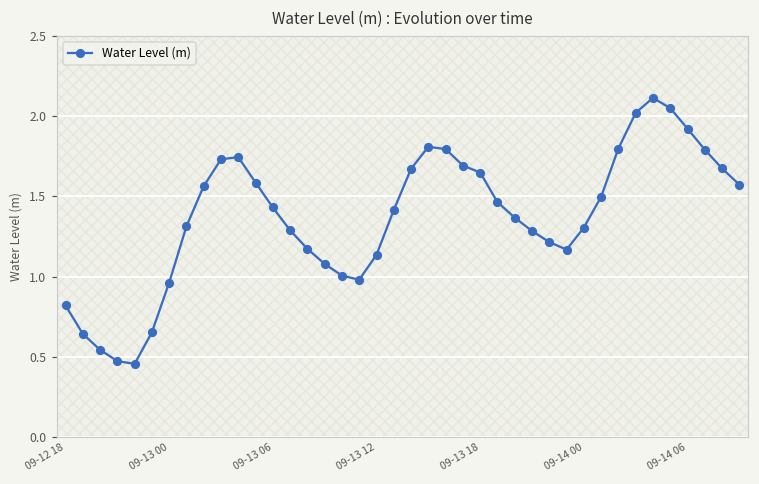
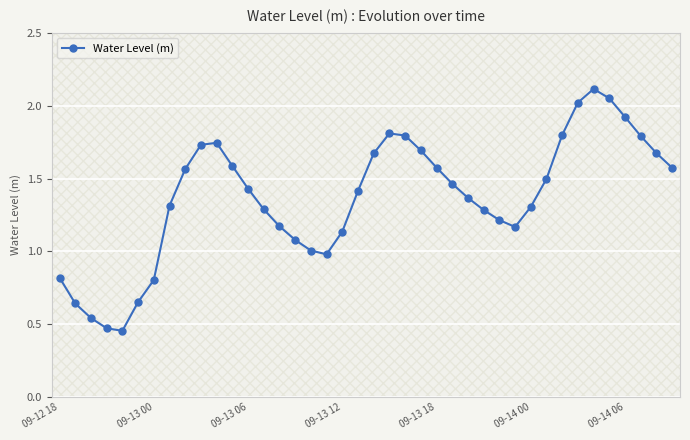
09-13 00: 0.96 -> 0.80
09-13 18: 1.65 -> 1.58
